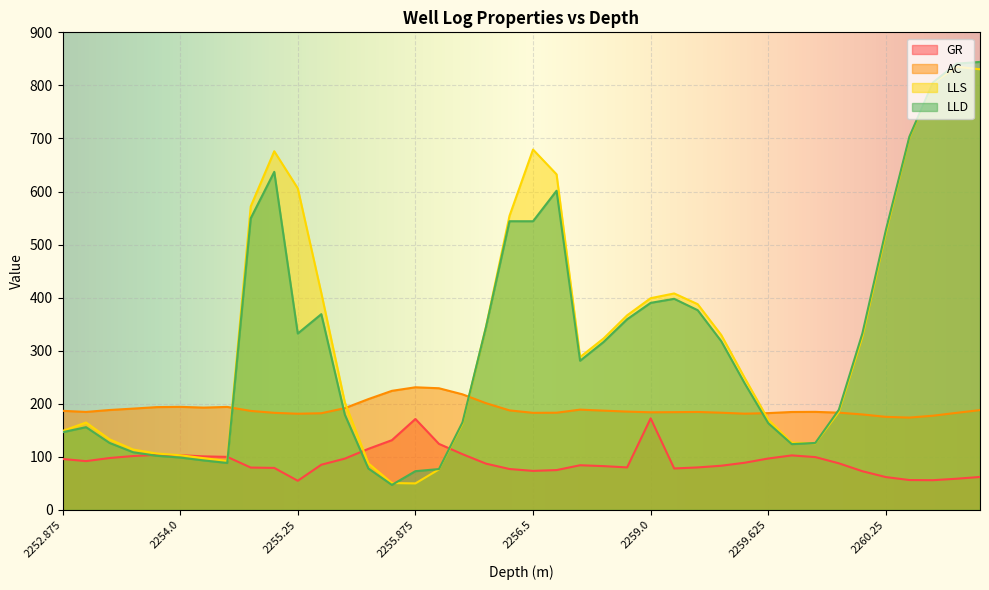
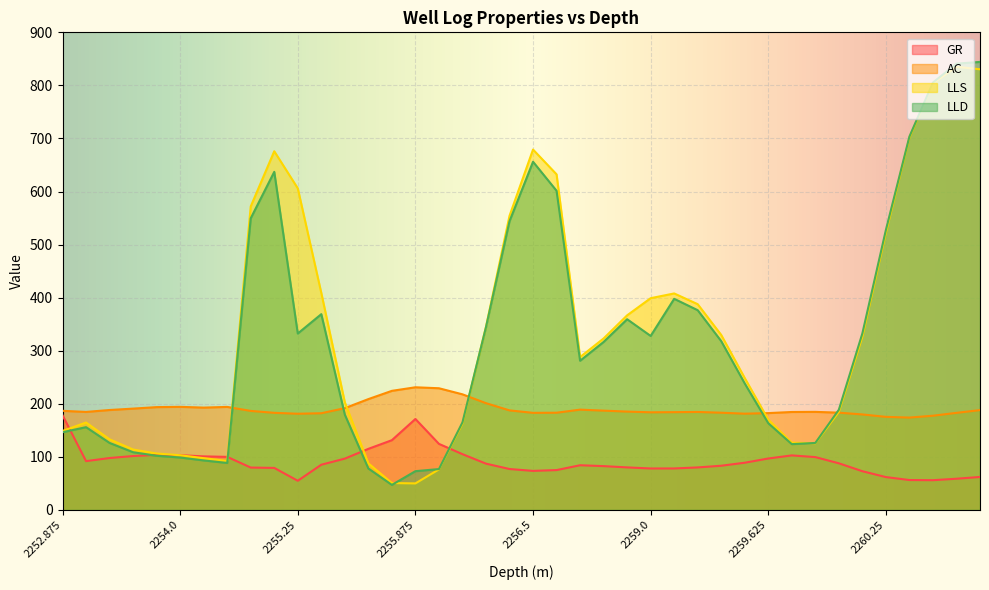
GR, 2252.875: 100 -> 180
LLD, 2256.5: 540 -> 660
GR, 2259.0: 170 -> 80
LLD, 2259.0: 390 -> 330
